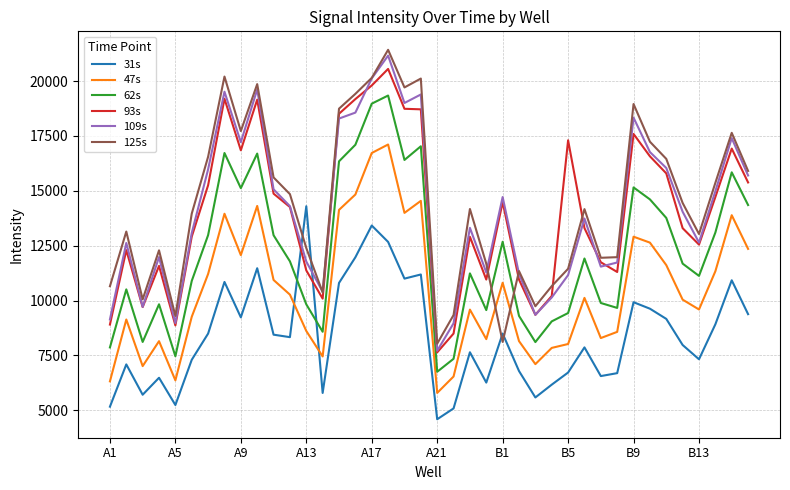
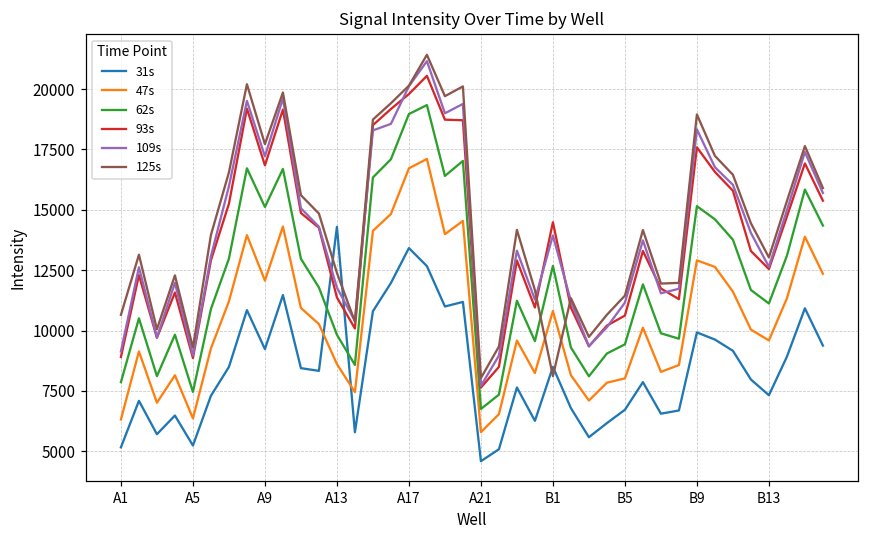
109s, B1: 14700 -> 13900
93s, B5: 17300 -> 10600
